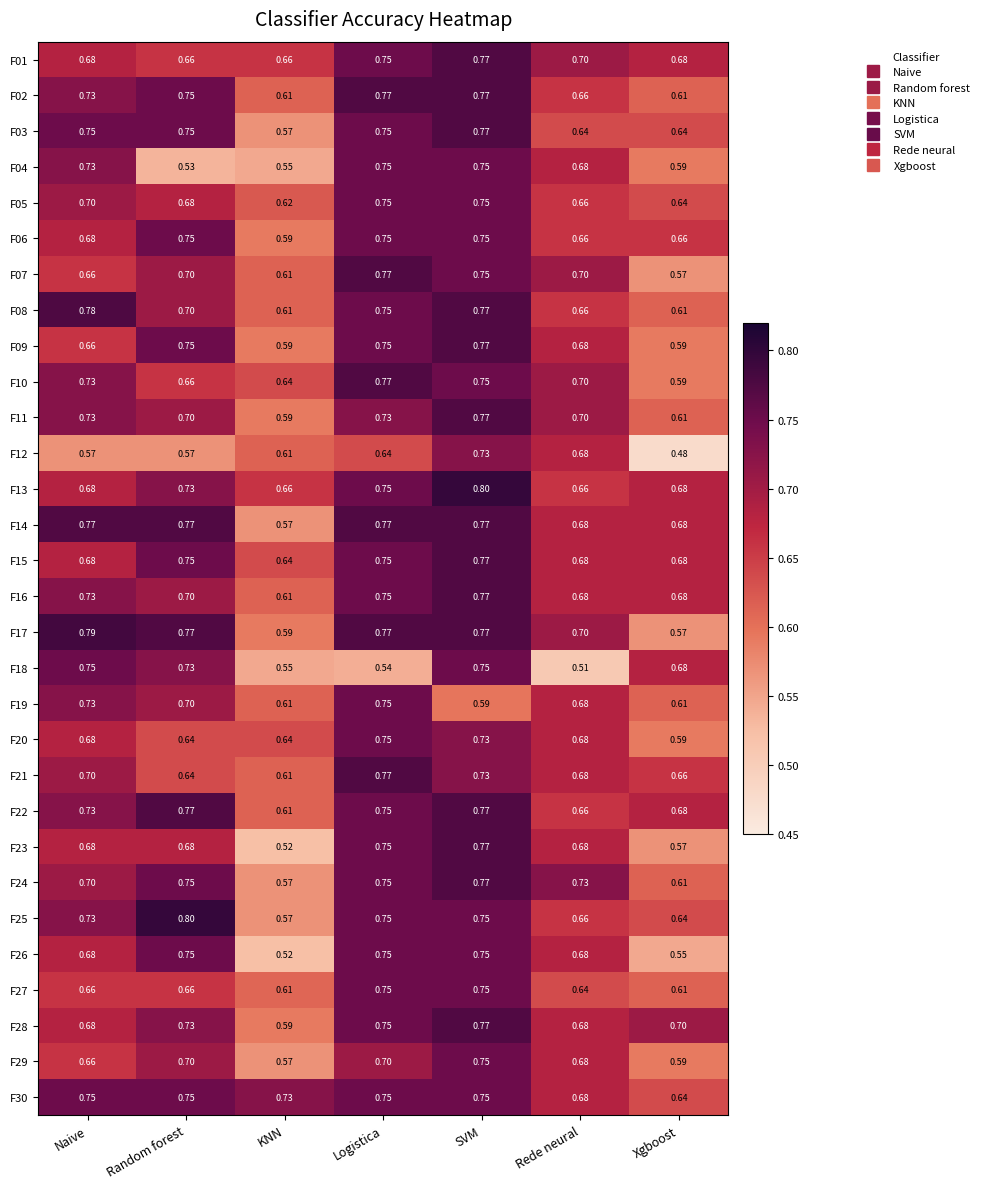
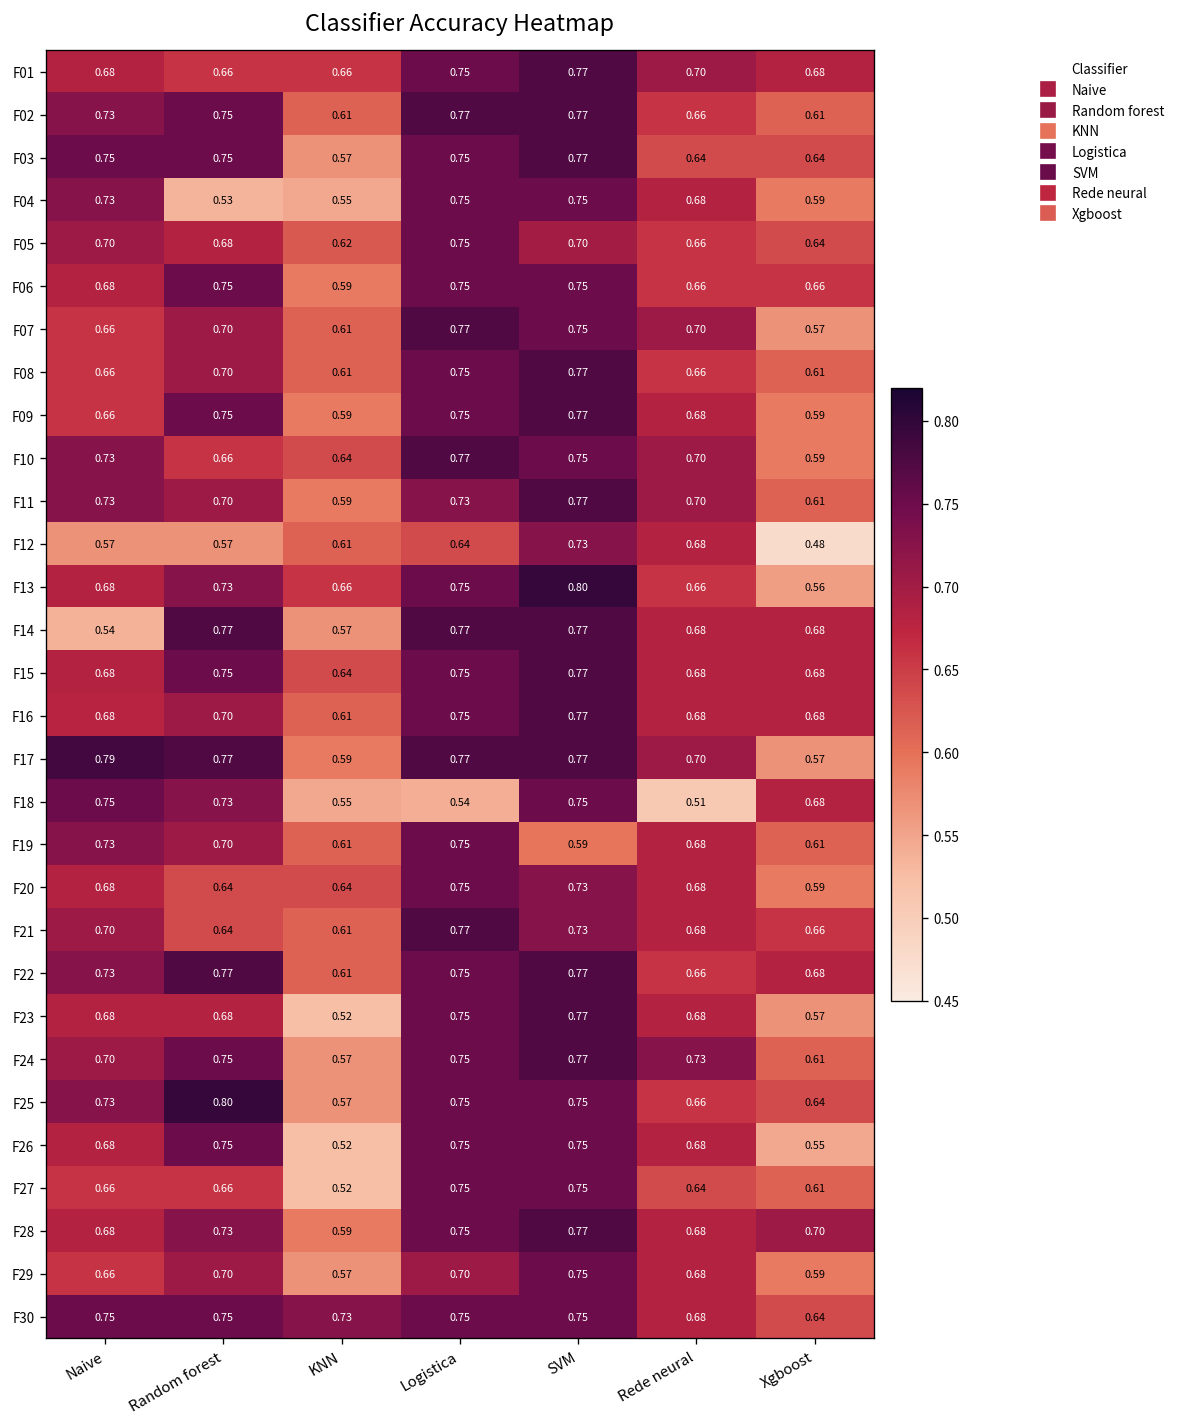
F05, SVM: 0.75 -> 0.70
F08, Naive: 0.78 -> 0.66
F13, Xgboost: 0.68 -> 0.56
F14, Naive: 0.77 -> 0.54
F16, Naive: 0.73 -> 0.68
F27, KNN: 0.61 -> 0.52
